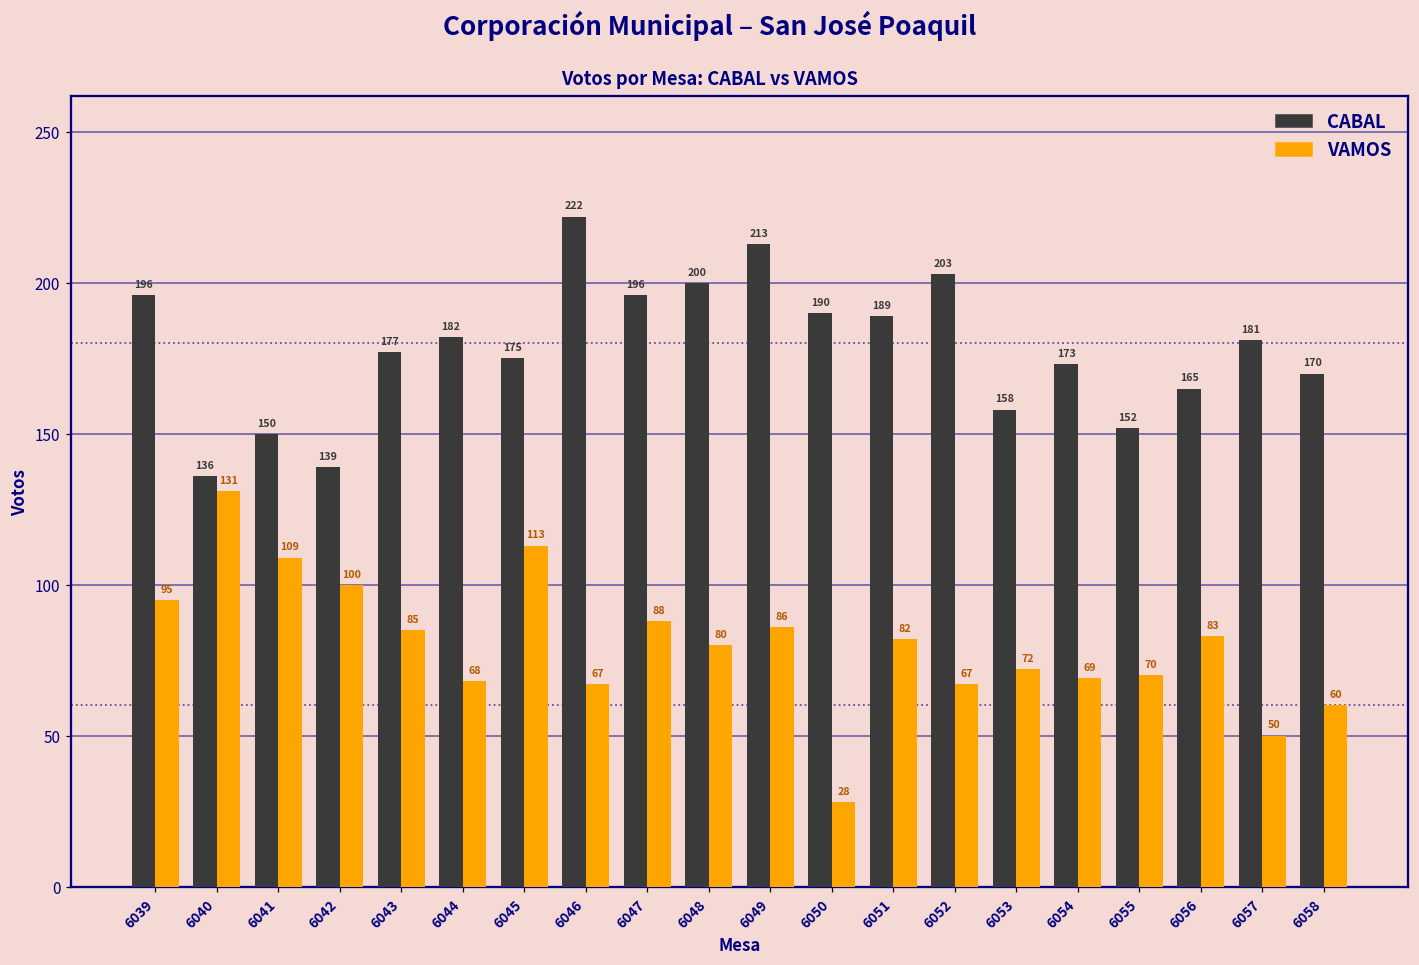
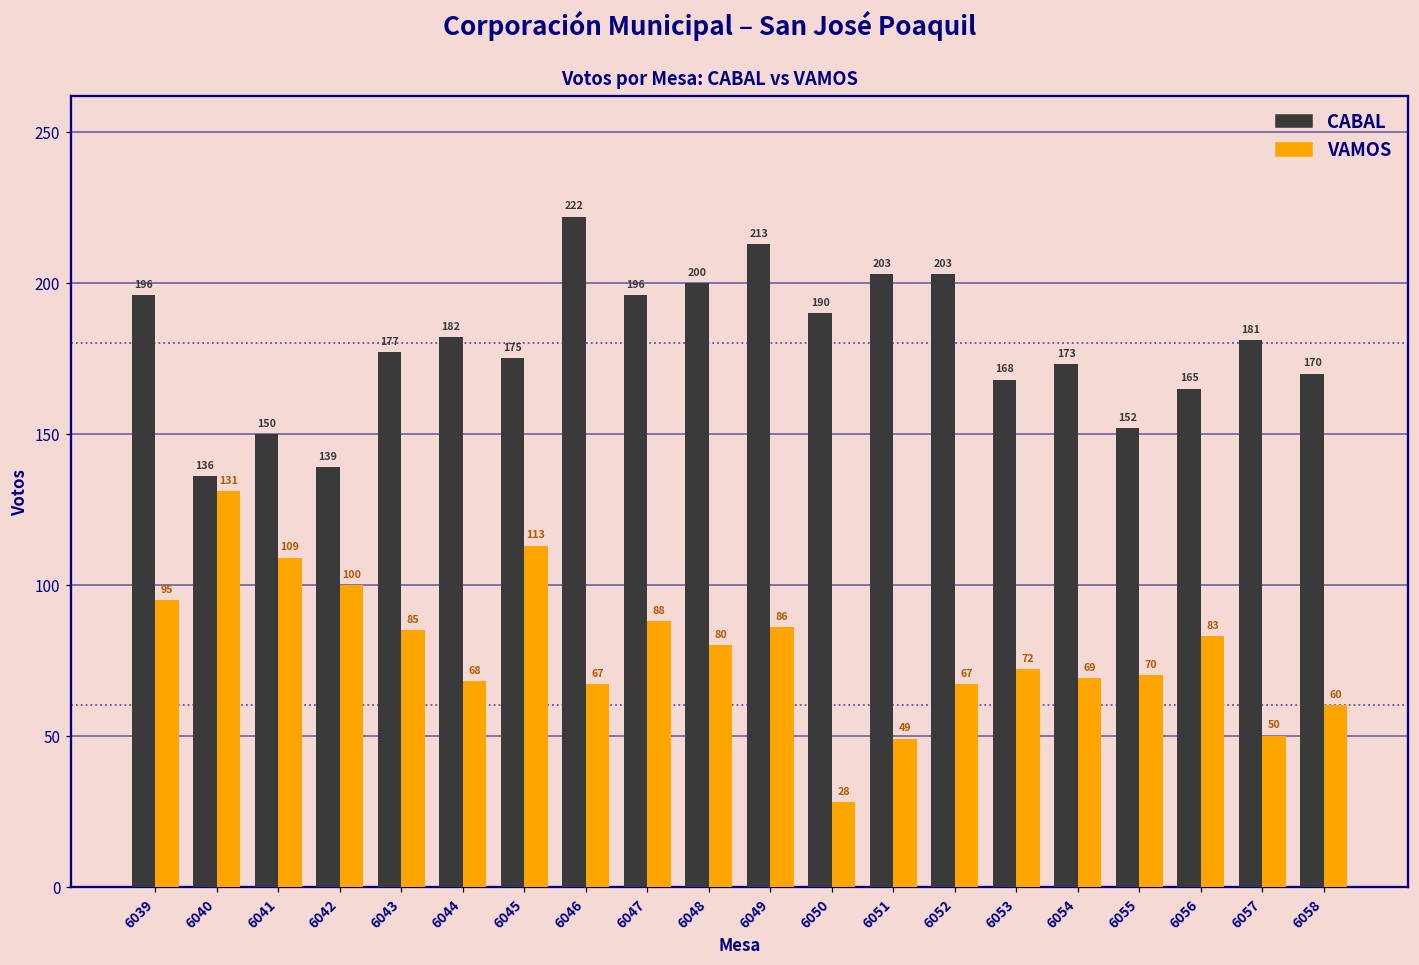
CABAL, 6051: 189 -> 203
VAMOS, 6051: 82 -> 49
CABAL, 6053: 158 -> 168
